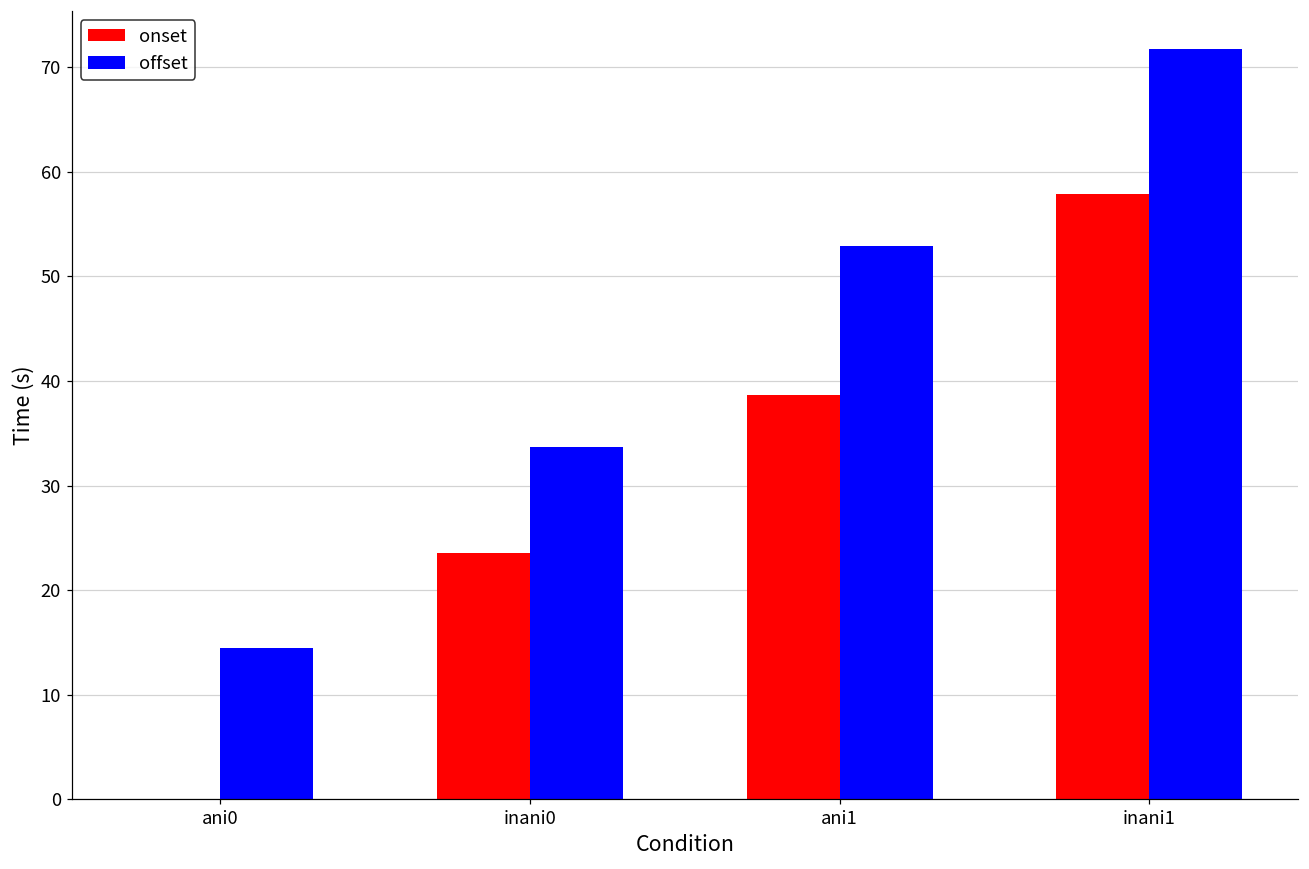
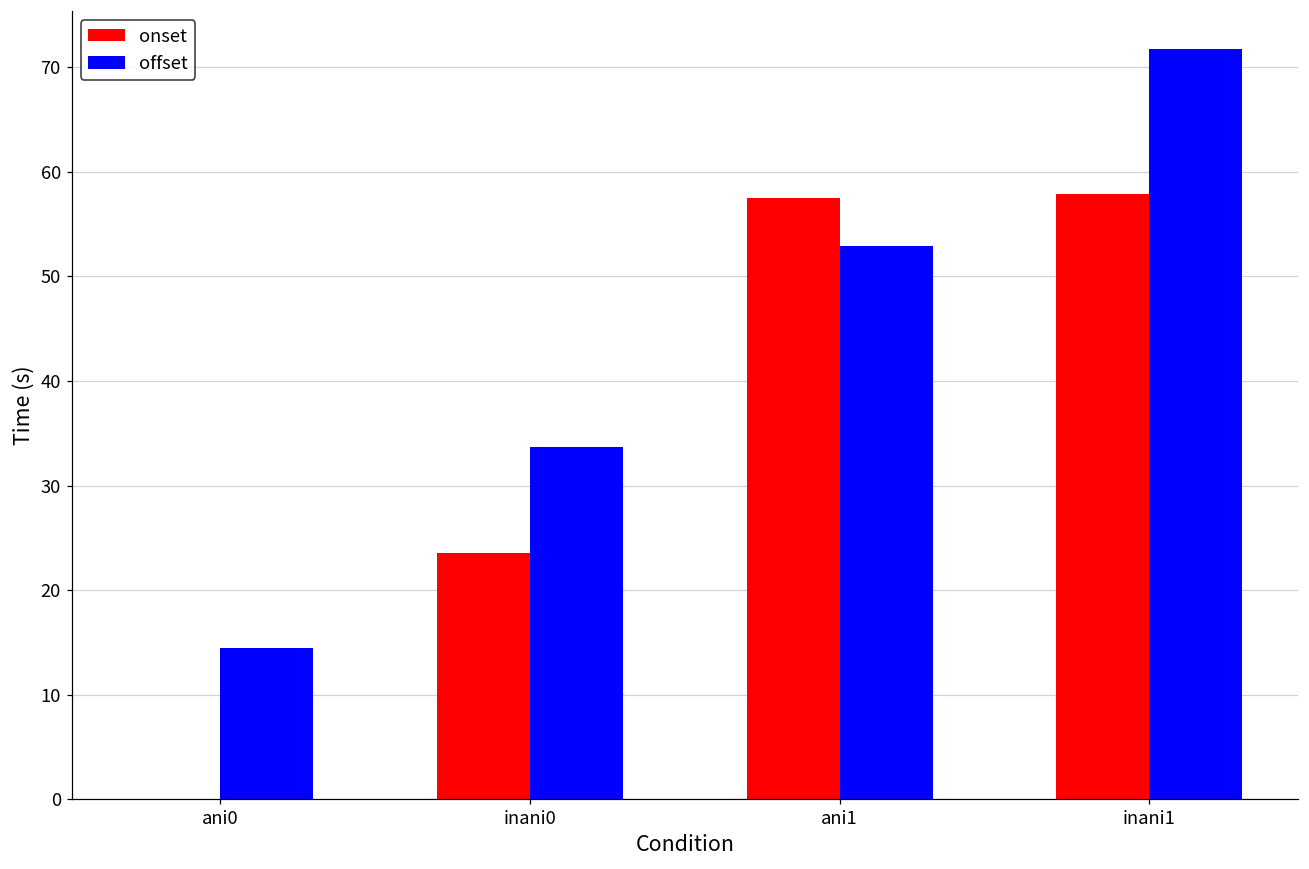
onset, ani1: 39 -> 58
